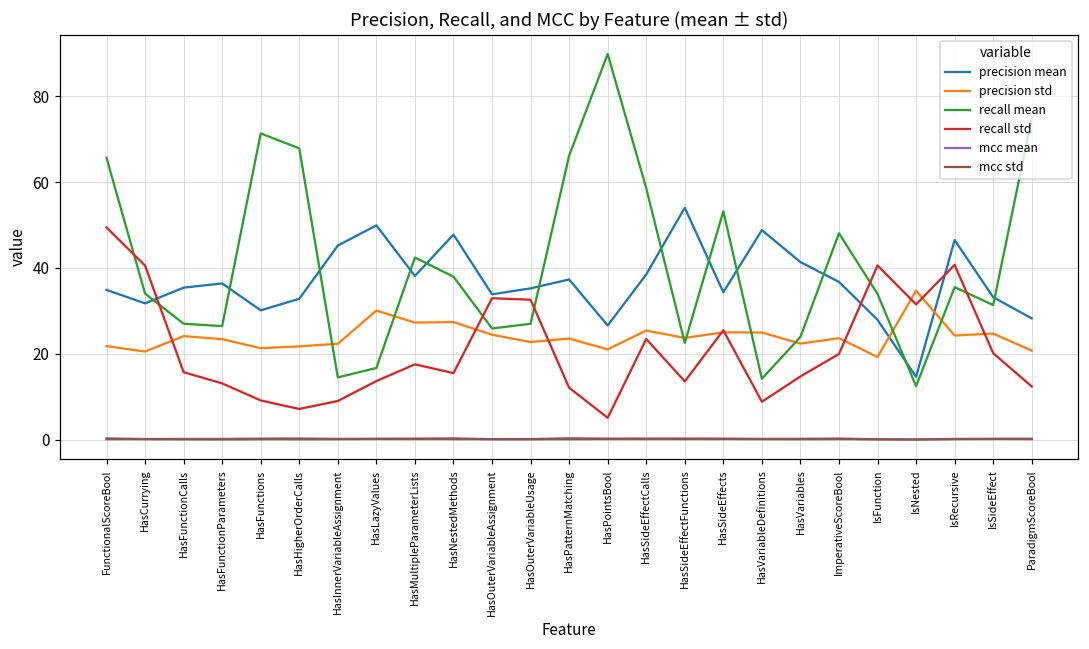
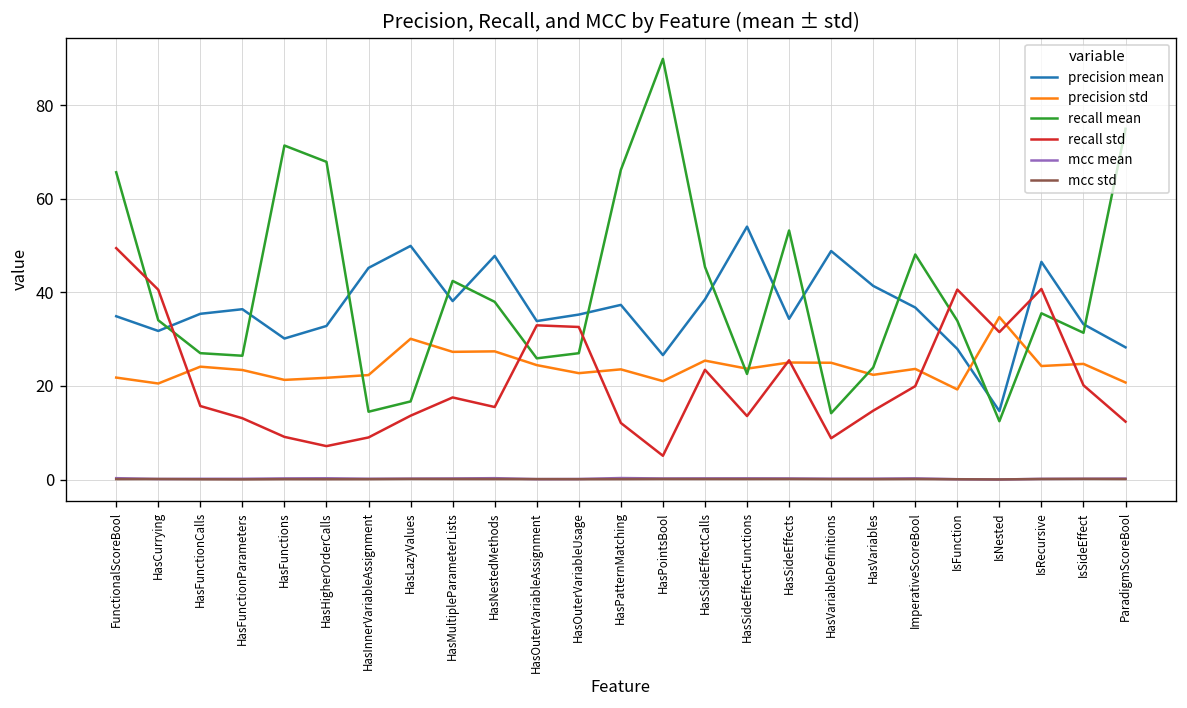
recall mean, HasSideEffectCalls: 59 -> 45
